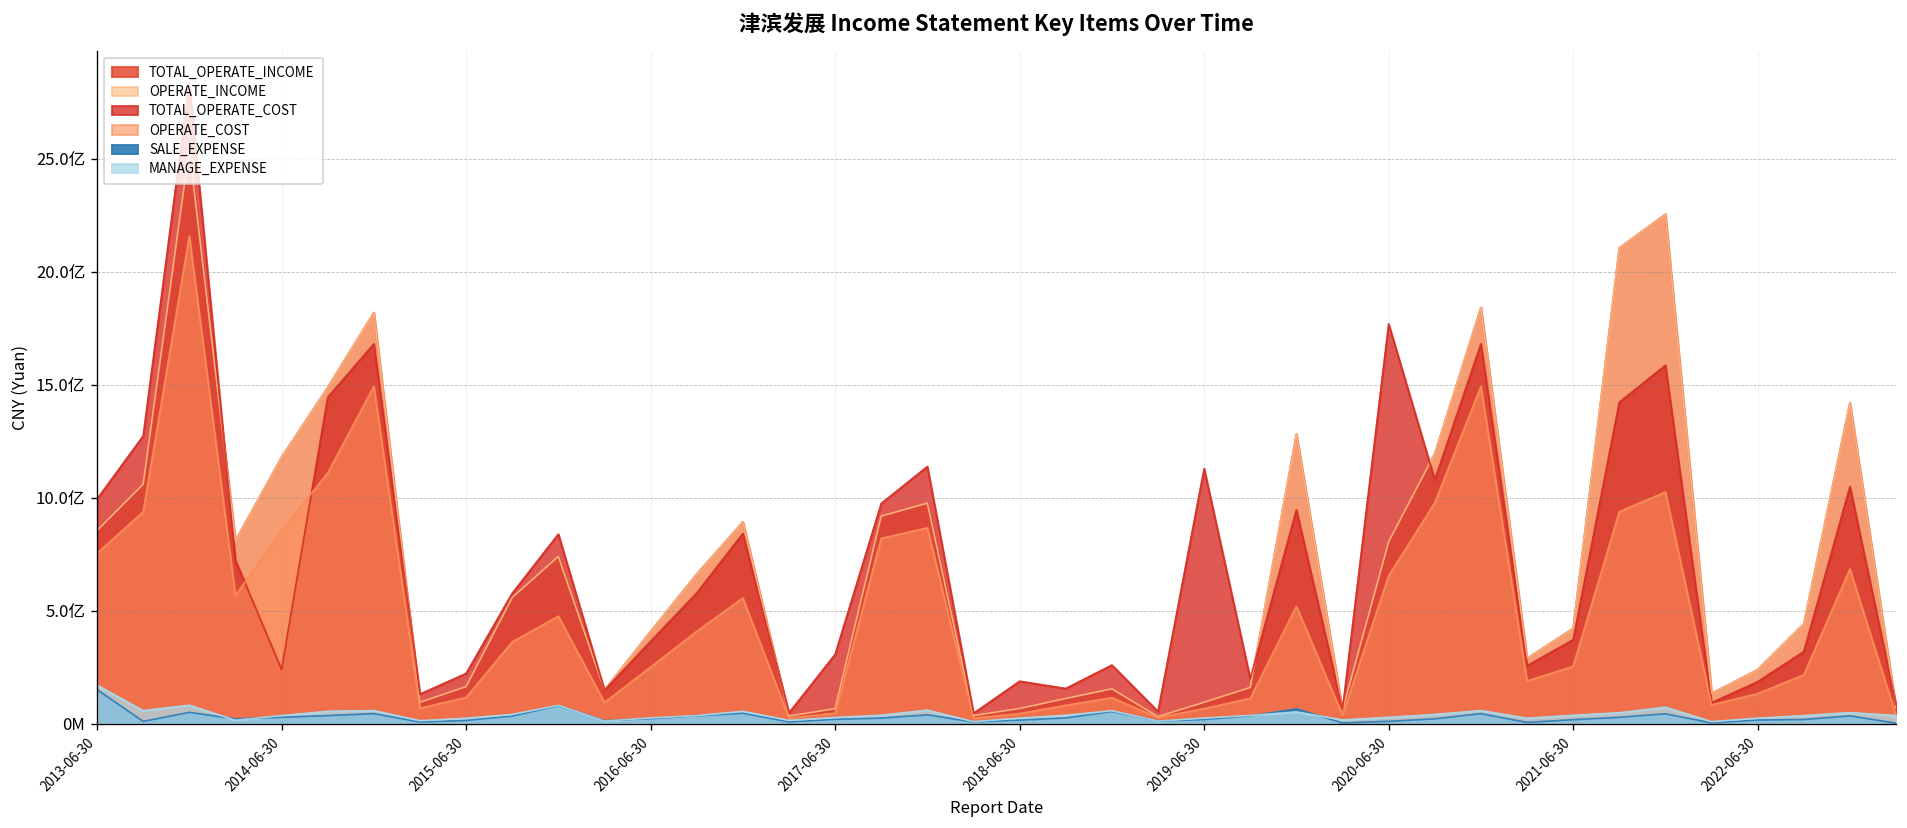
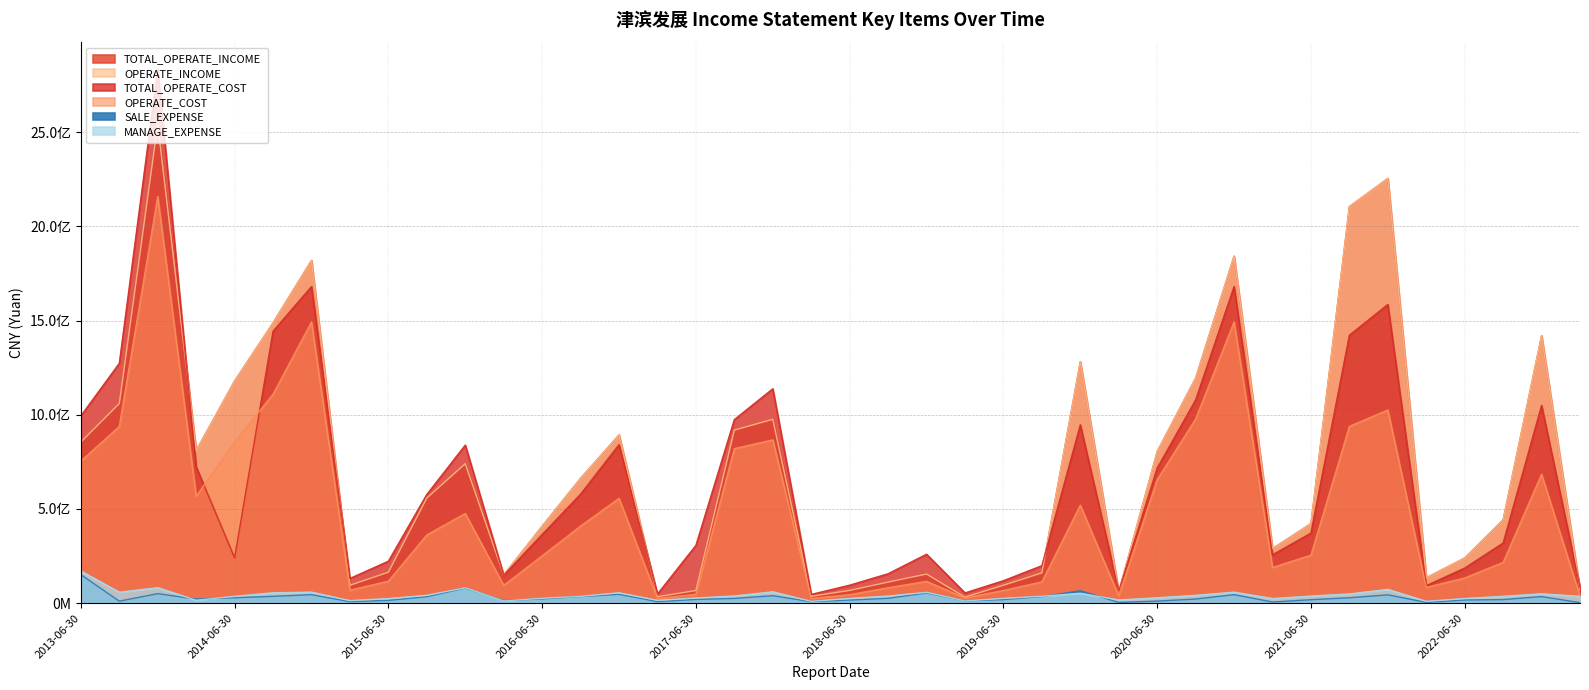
TOTAL_OPERATE_COST, 2018-06-30: 1.9亿 -> 1.0亿
TOTAL_OPERATE_COST, 2019-06-30: 11.3亿 -> 1.2亿
TOTAL_OPERATE_COST, 2020-06-30: 17.7亿 -> 7.2亿
